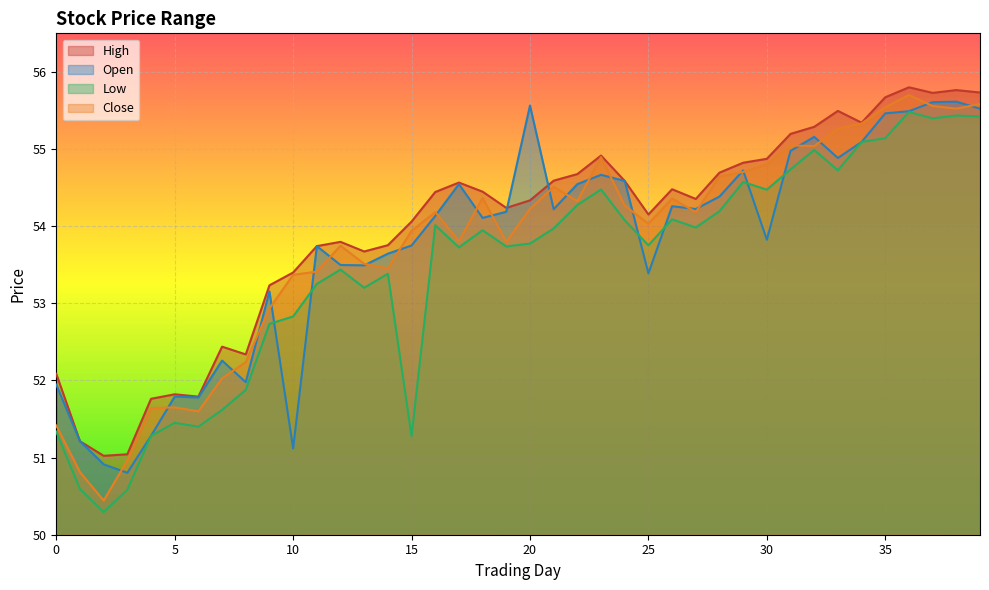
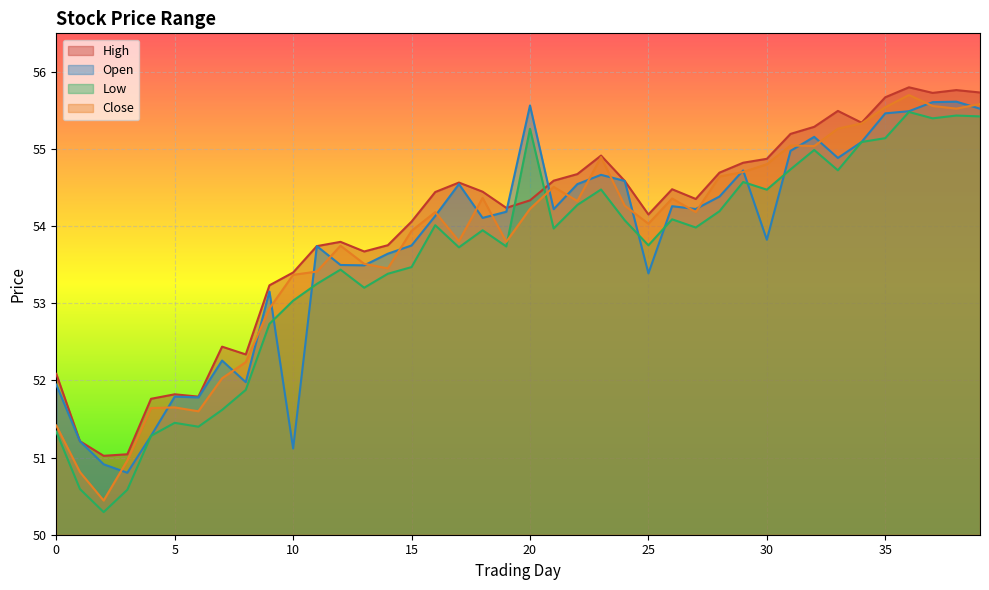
Low, 10: 52.8 -> 53.0
Low, 15: 51.3 -> 53.5
Low, 20: 53.8 -> 55.3
